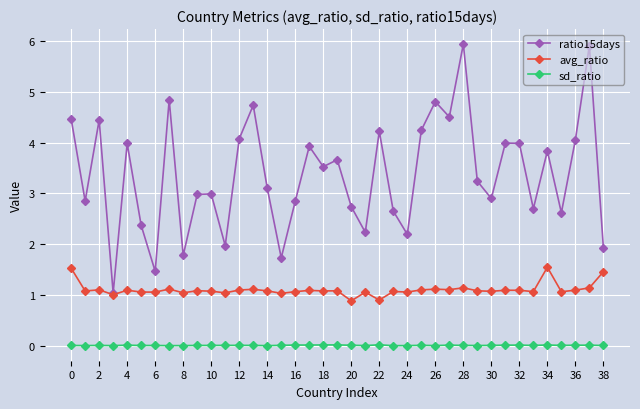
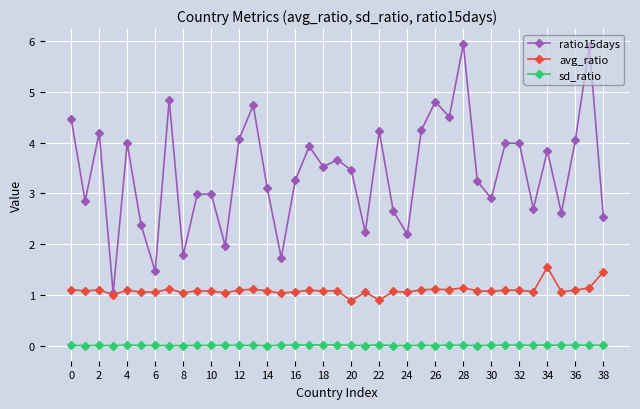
avg_ratio, 0: 1.5 -> 1.1
ratio15days, 2: 4.4 -> 4.2
ratio15days, 16: 2.8 -> 3.3
ratio15days, 20: 2.7 -> 3.5
ratio15days, 38: 1.9 -> 2.5
